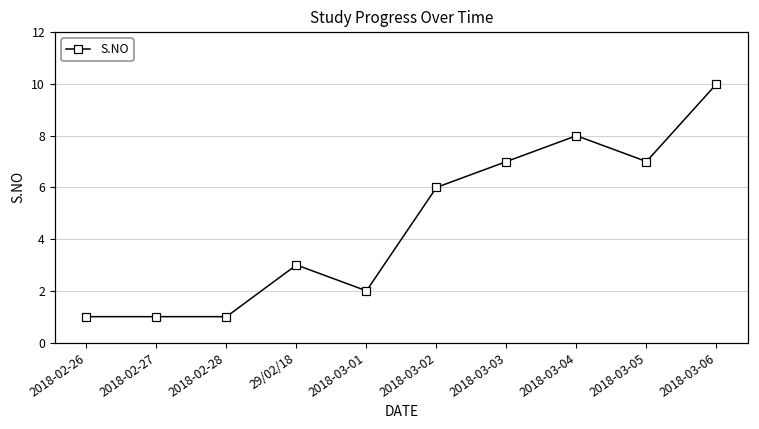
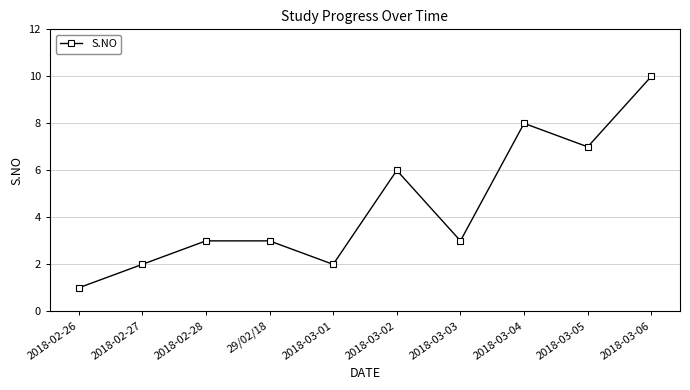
2018-02-27: 1 -> 2
2018-02-28: 1 -> 3
2018-03-03: 7 -> 3
